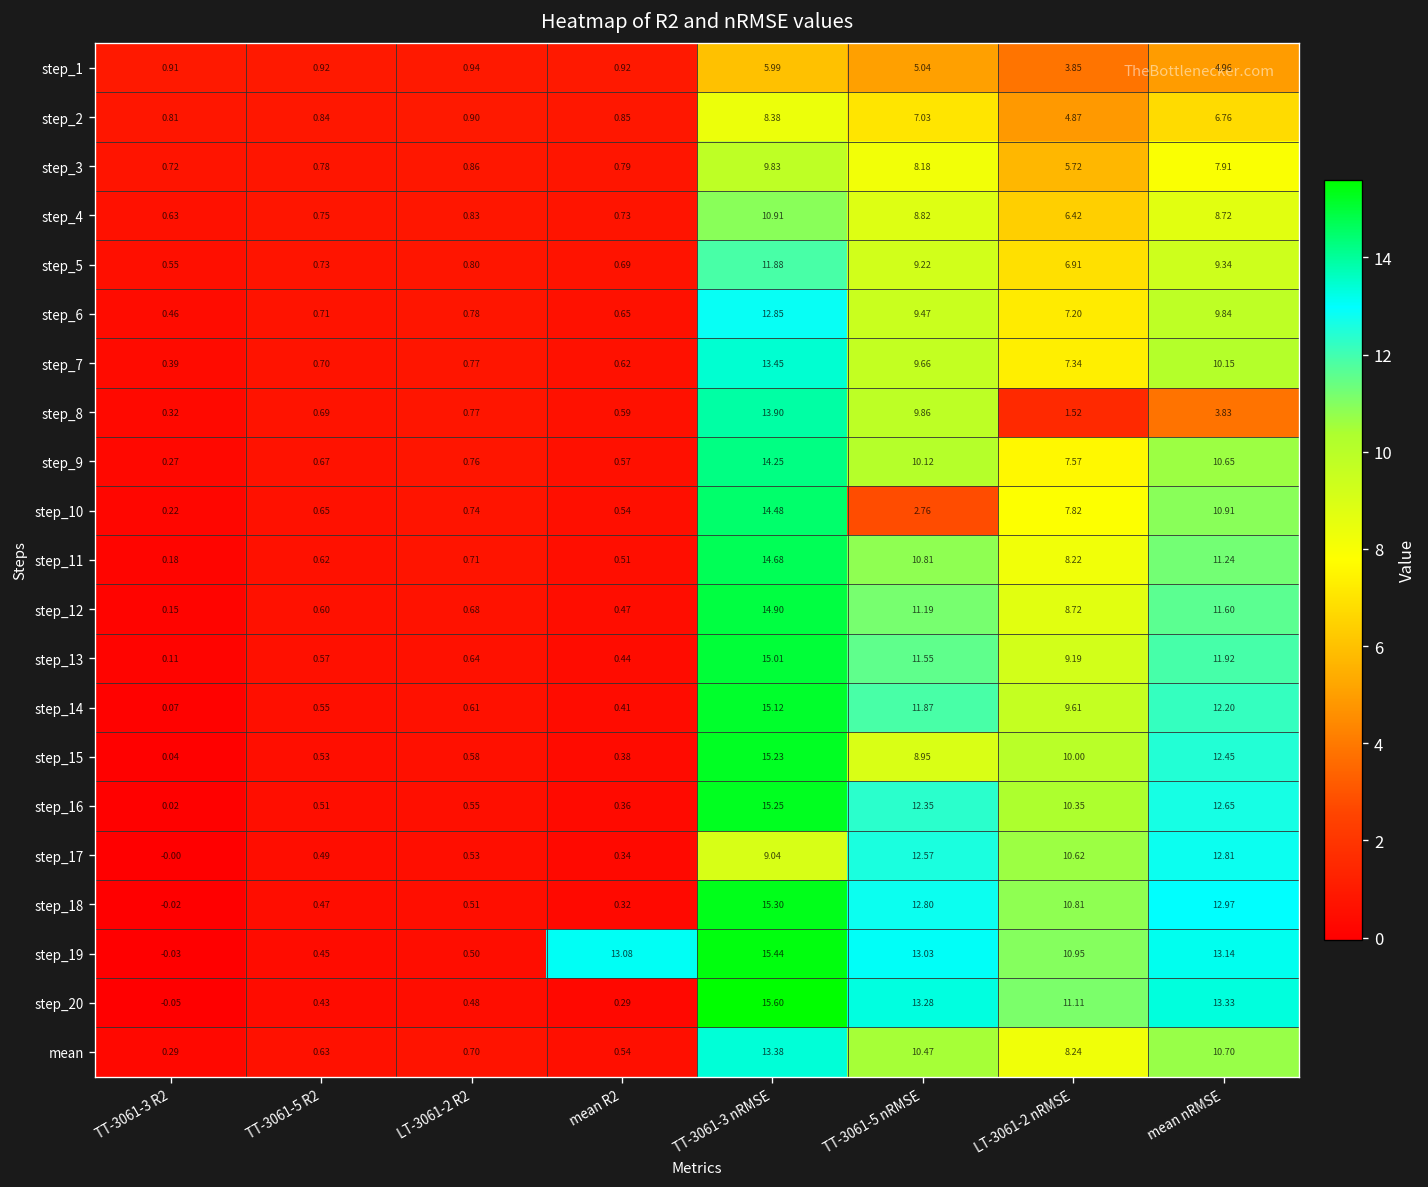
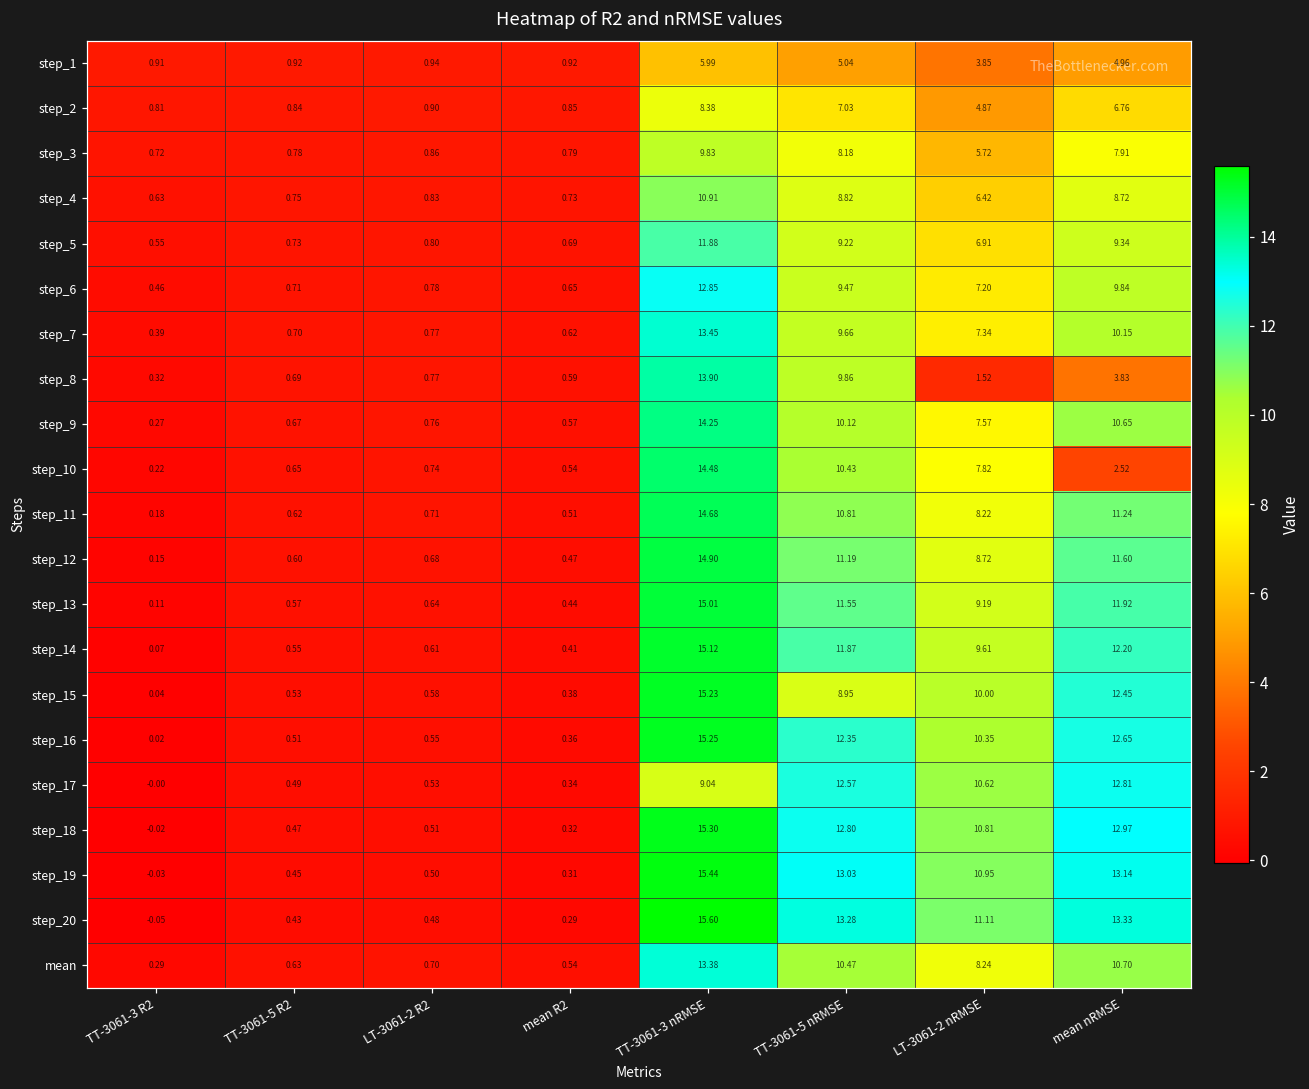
step_10, TT-3061-5 nRMSE: 2.76 -> 10.43
step_10, mean nRMSE: 10.91 -> 2.52
step_19, mean R2: 13.08 -> 0.31
